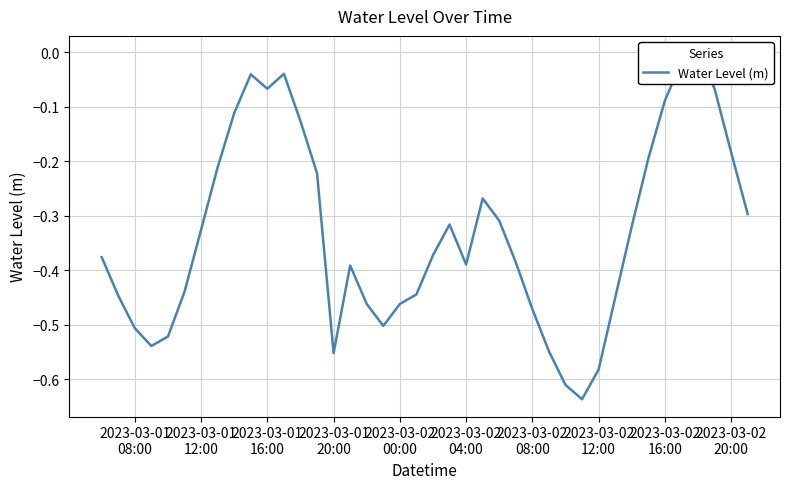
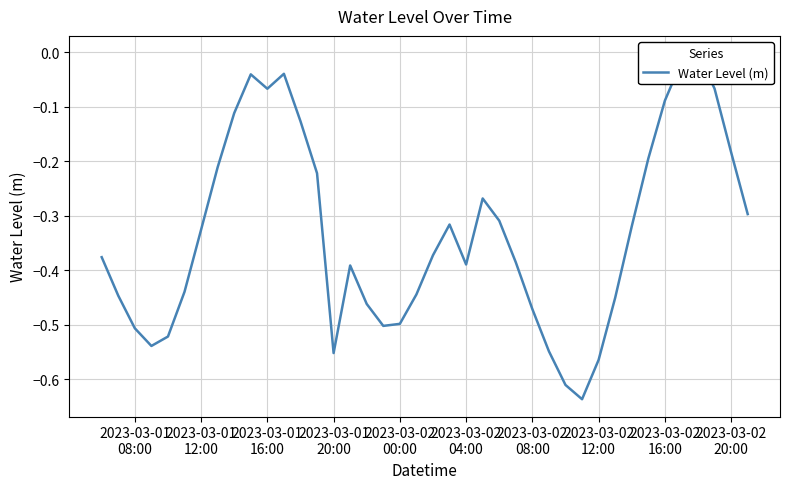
2023-03-02 00:00: -0.46 -> -0.50
2023-03-02 12:00: -0.58 -> -0.56
